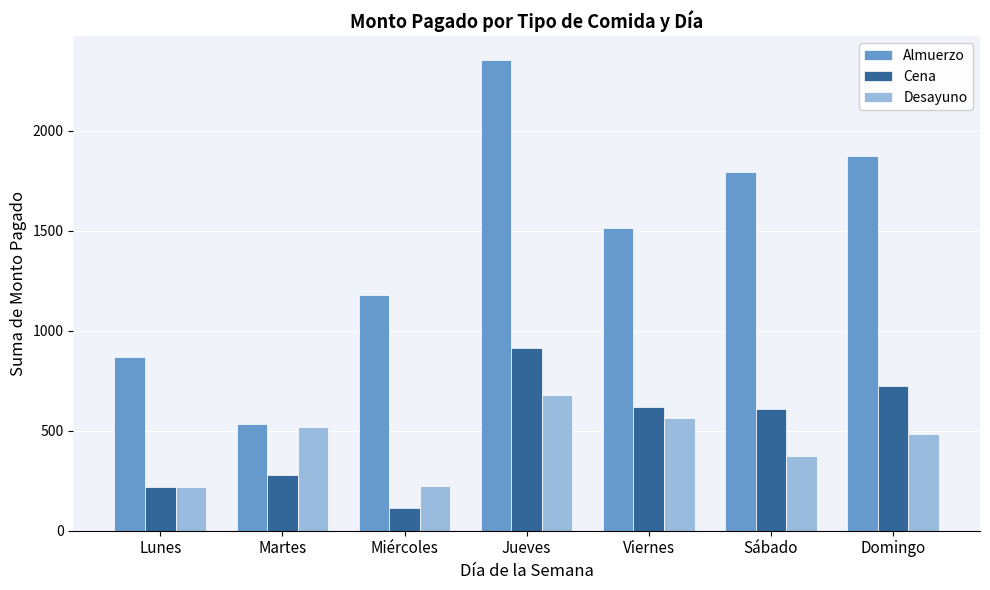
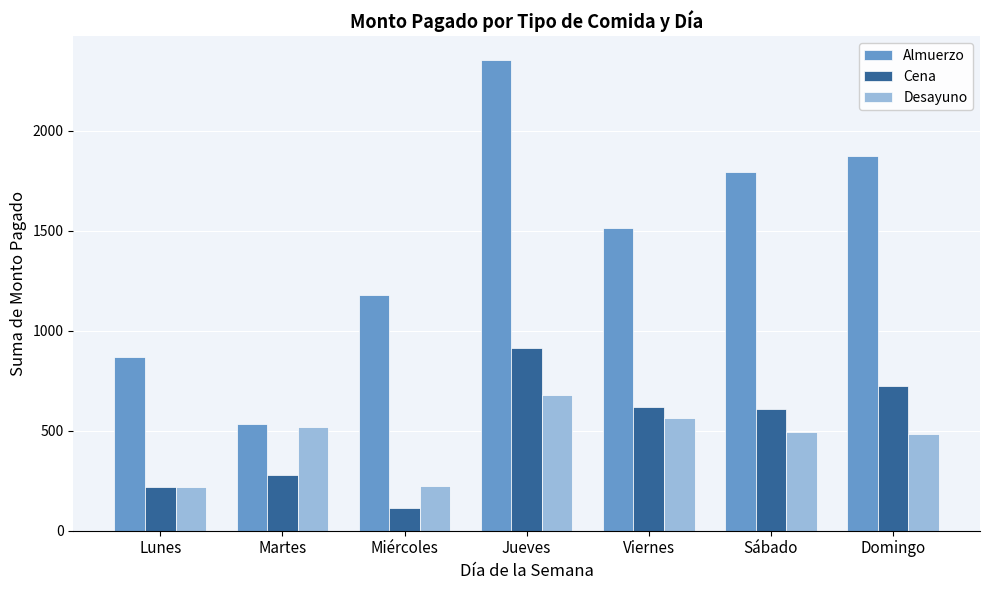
Desayuno, Sábado: 370 -> 490
